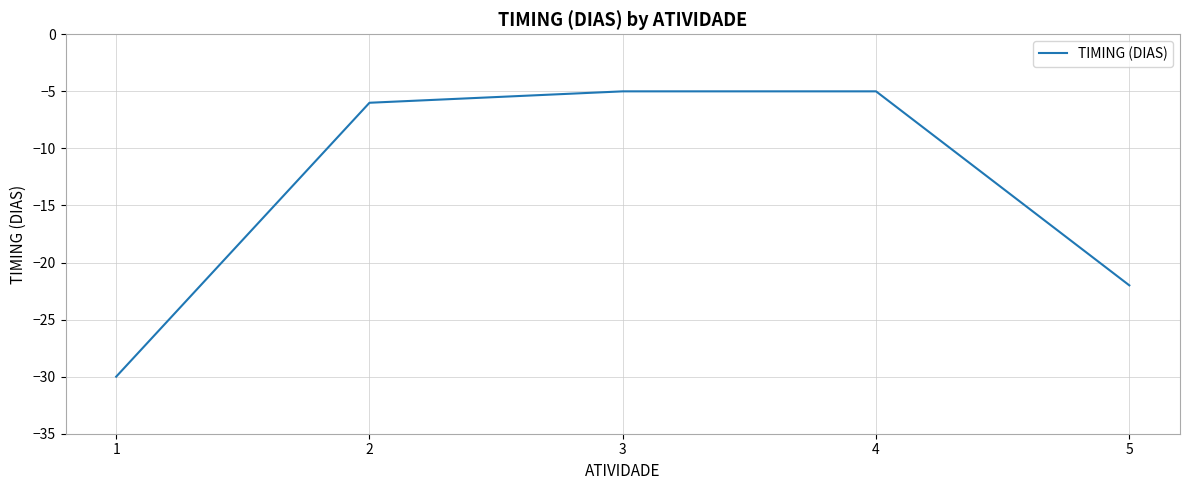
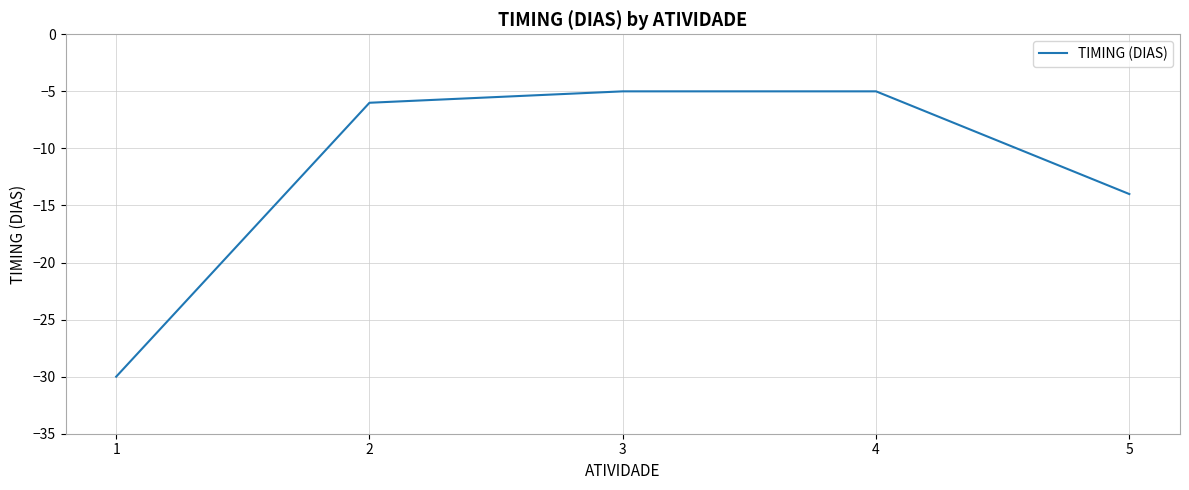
5: -22 -> -14
